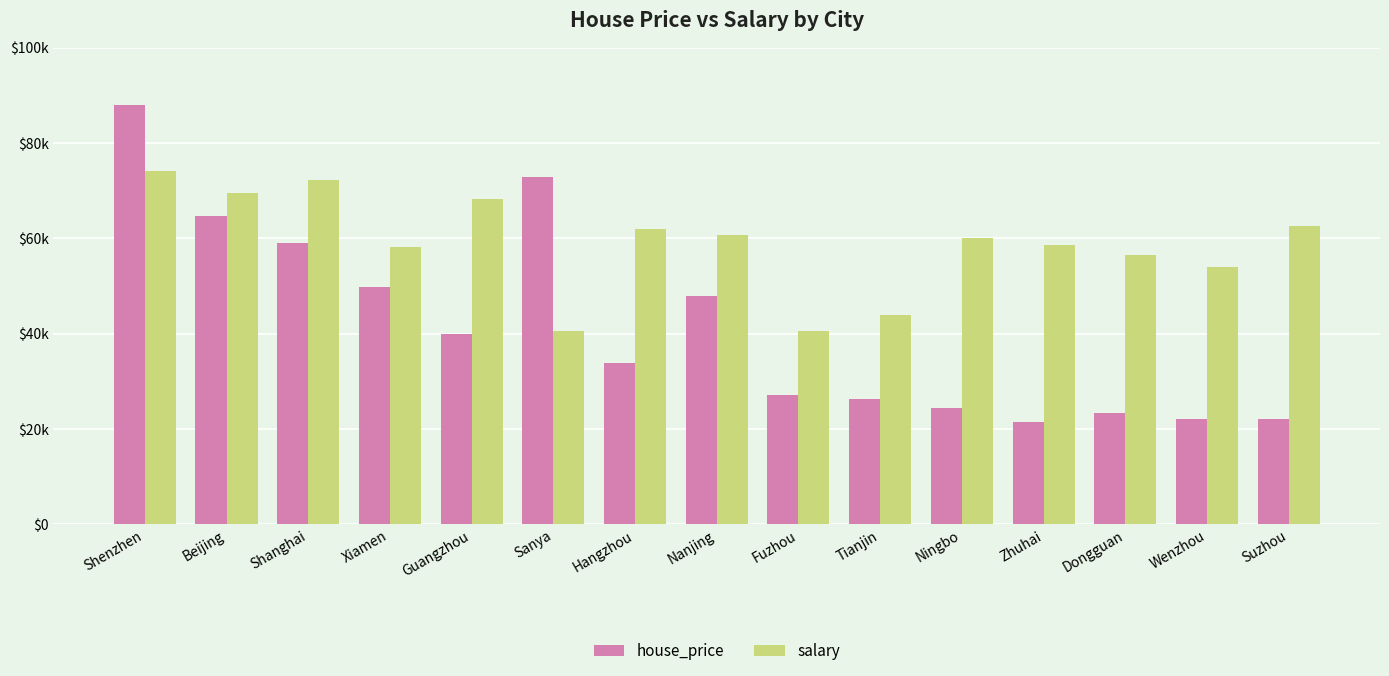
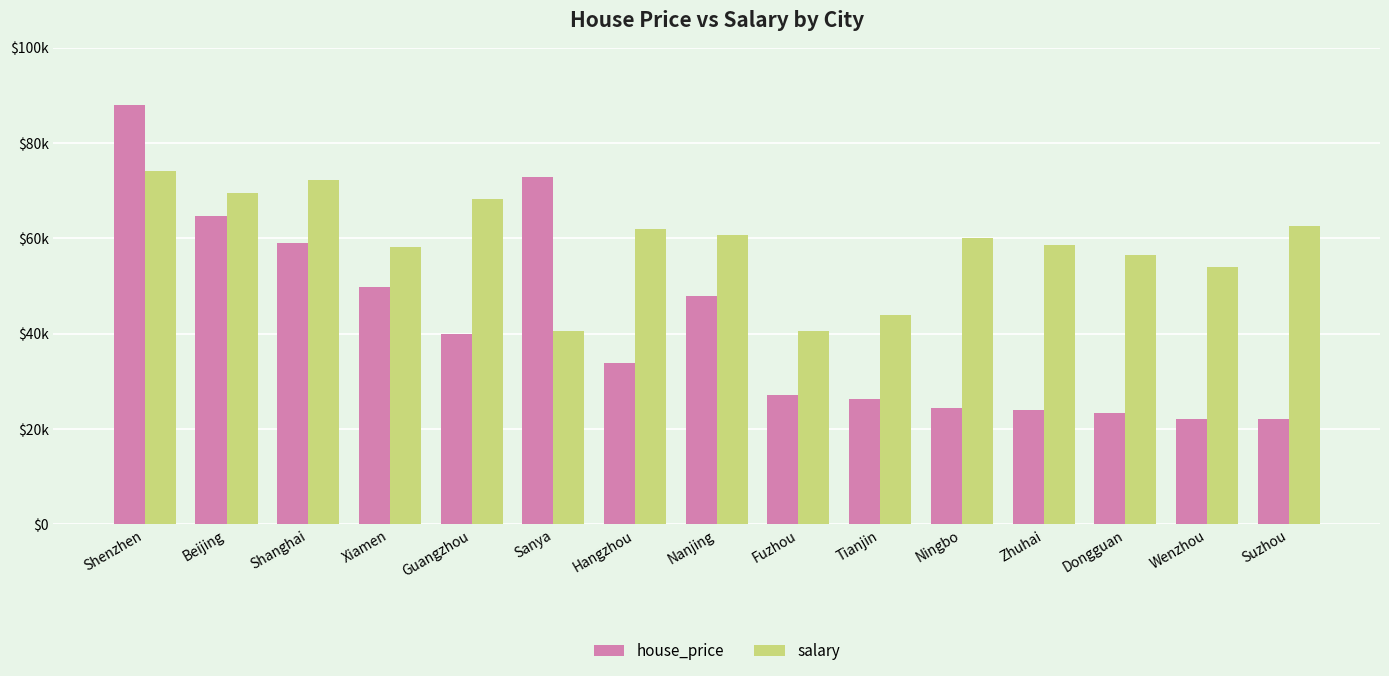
house_price, Zhuhai: $21000 -> $24000
